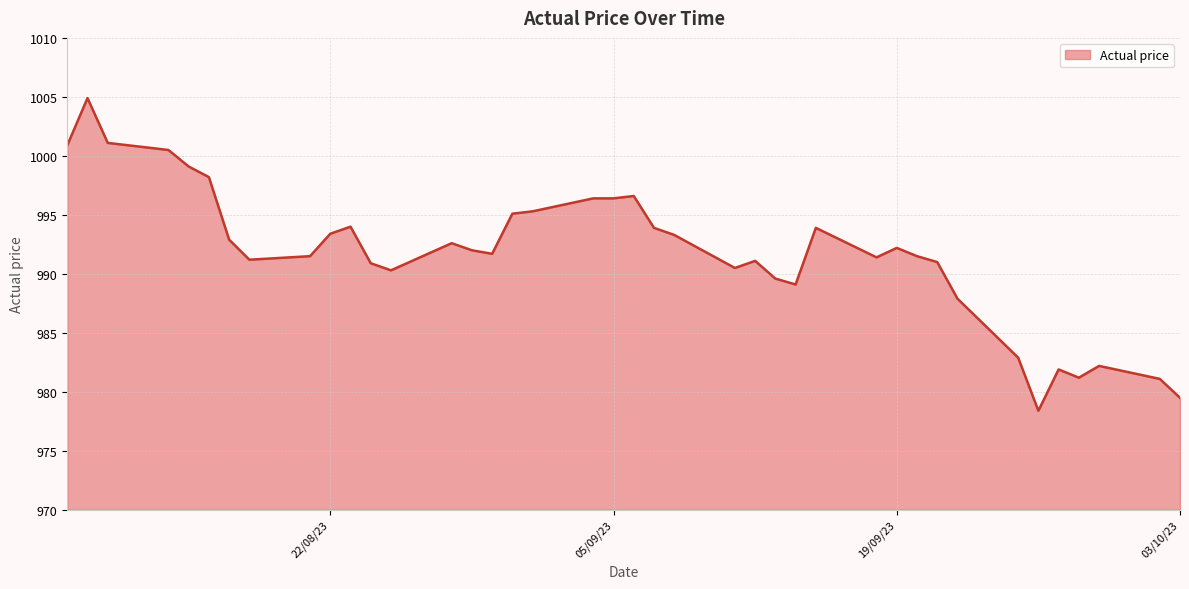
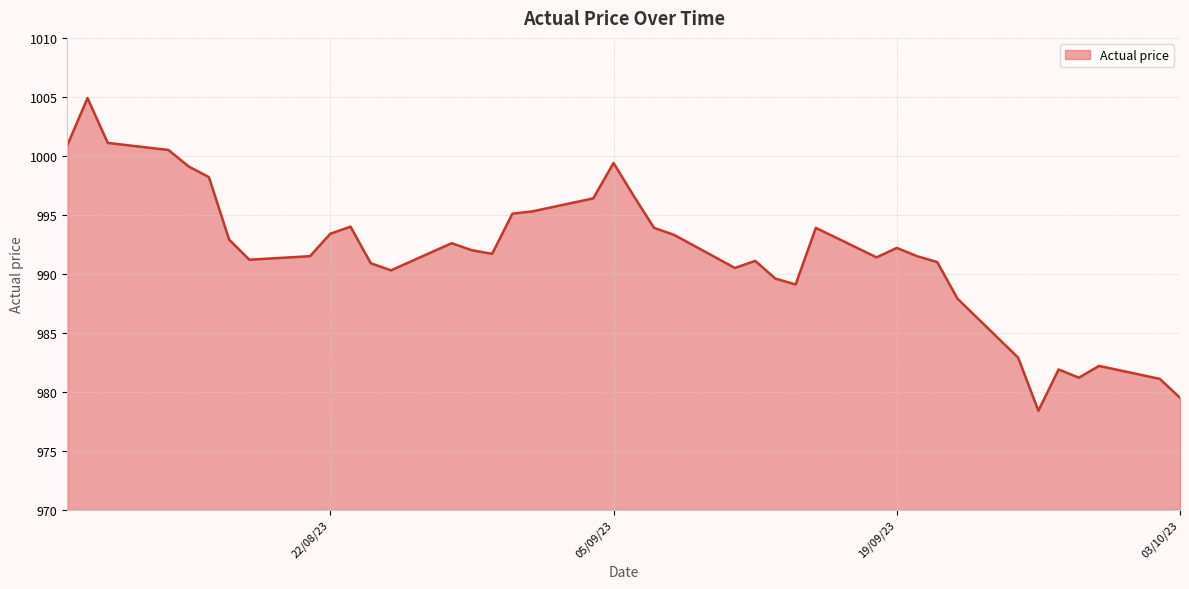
05/09/23: 996.4 -> 999.4
